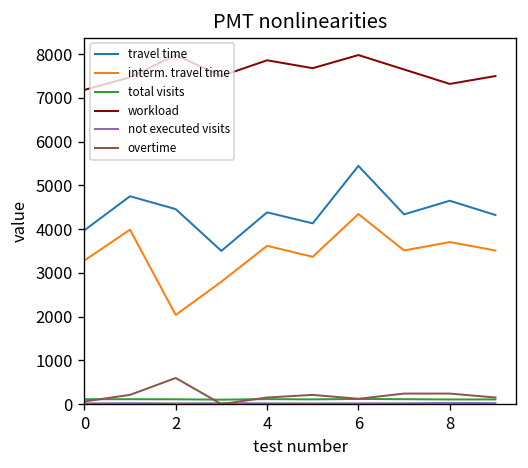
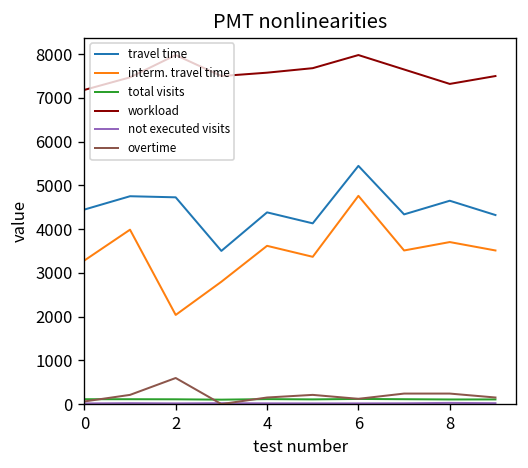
travel time, 0: 4000 -> 4400
travel time, 2: 4500 -> 4700
workload, 4: 7900 -> 7600
interm. travel time, 6: 4300 -> 4800
